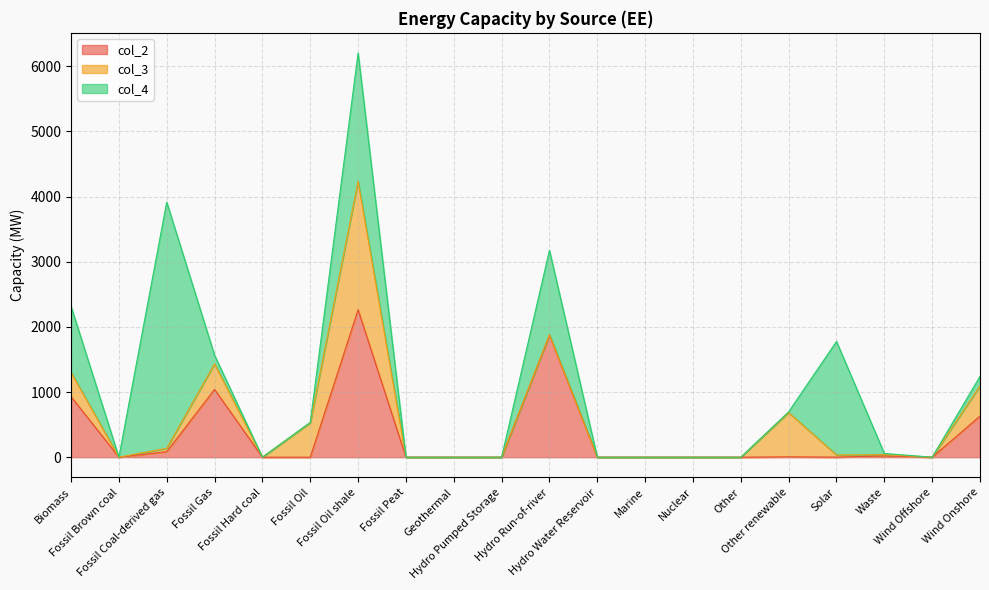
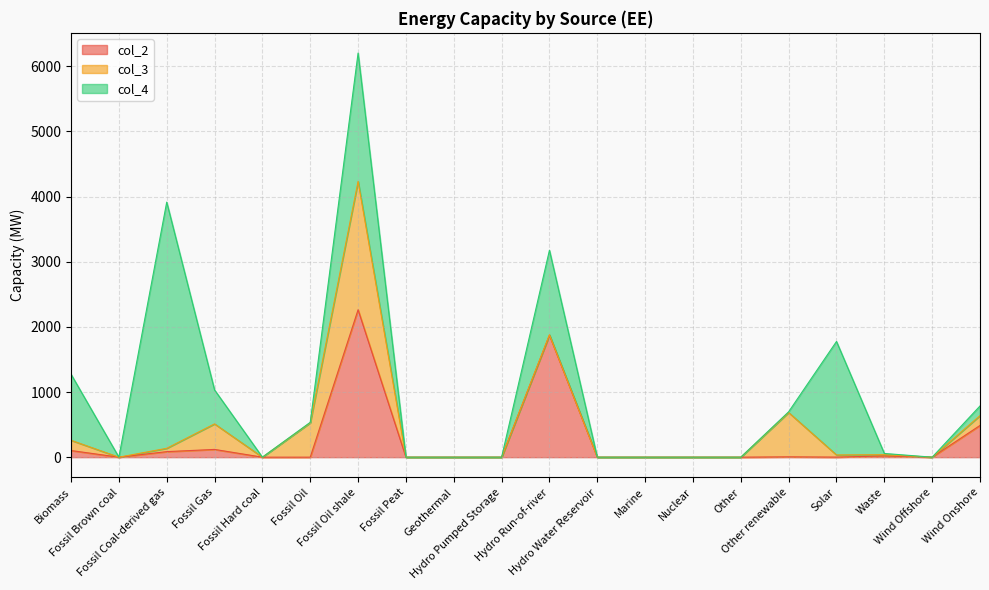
col_2, Biomass: 900 -> 100
col_3, Biomass: 400 -> 200
col_2, Fossil Gas: 1000 -> 100
col_4, Fossil Gas: 100 -> 500
col_2, Wind Onshore: 600 -> 500
col_3, Wind Onshore: 500 -> 200
